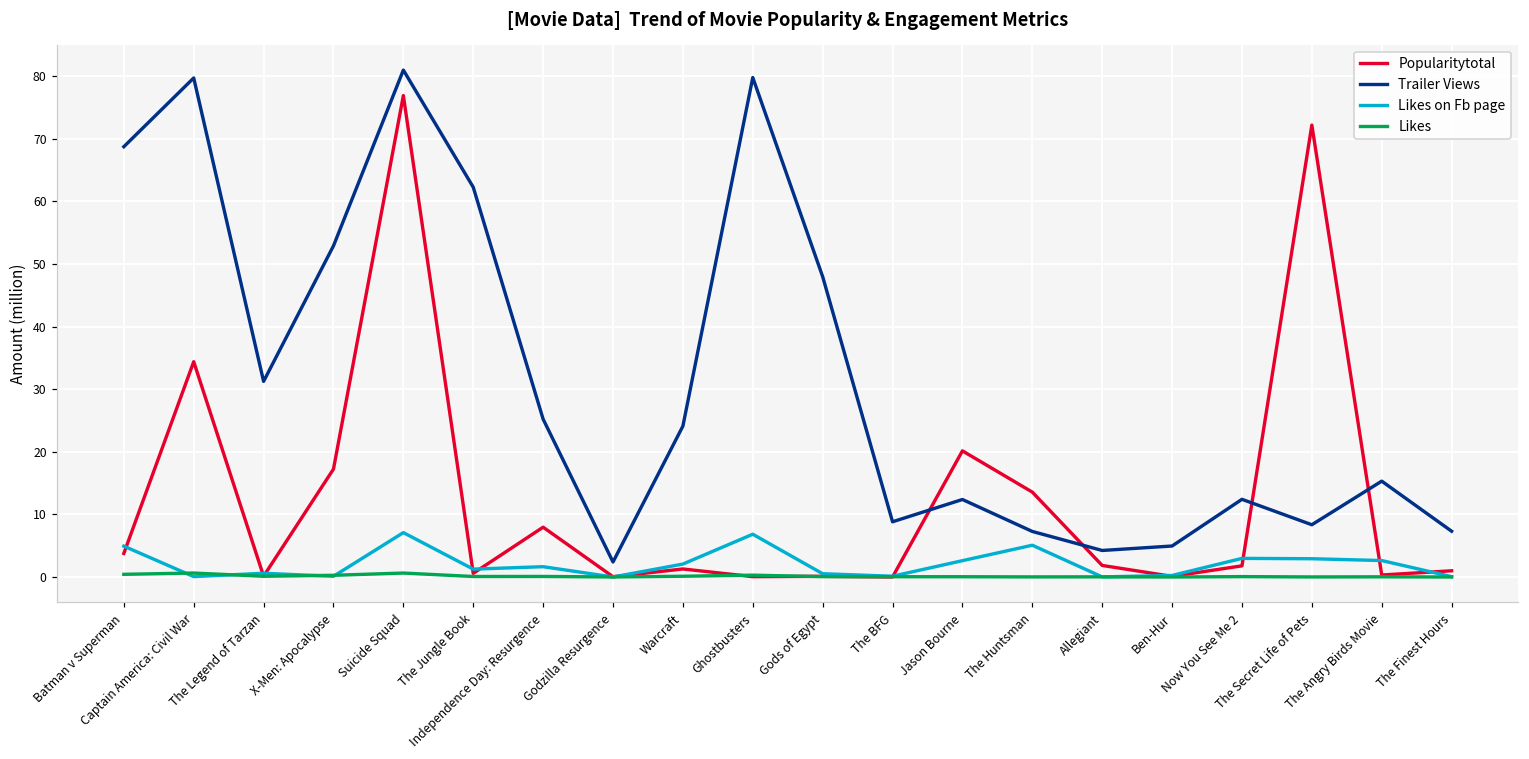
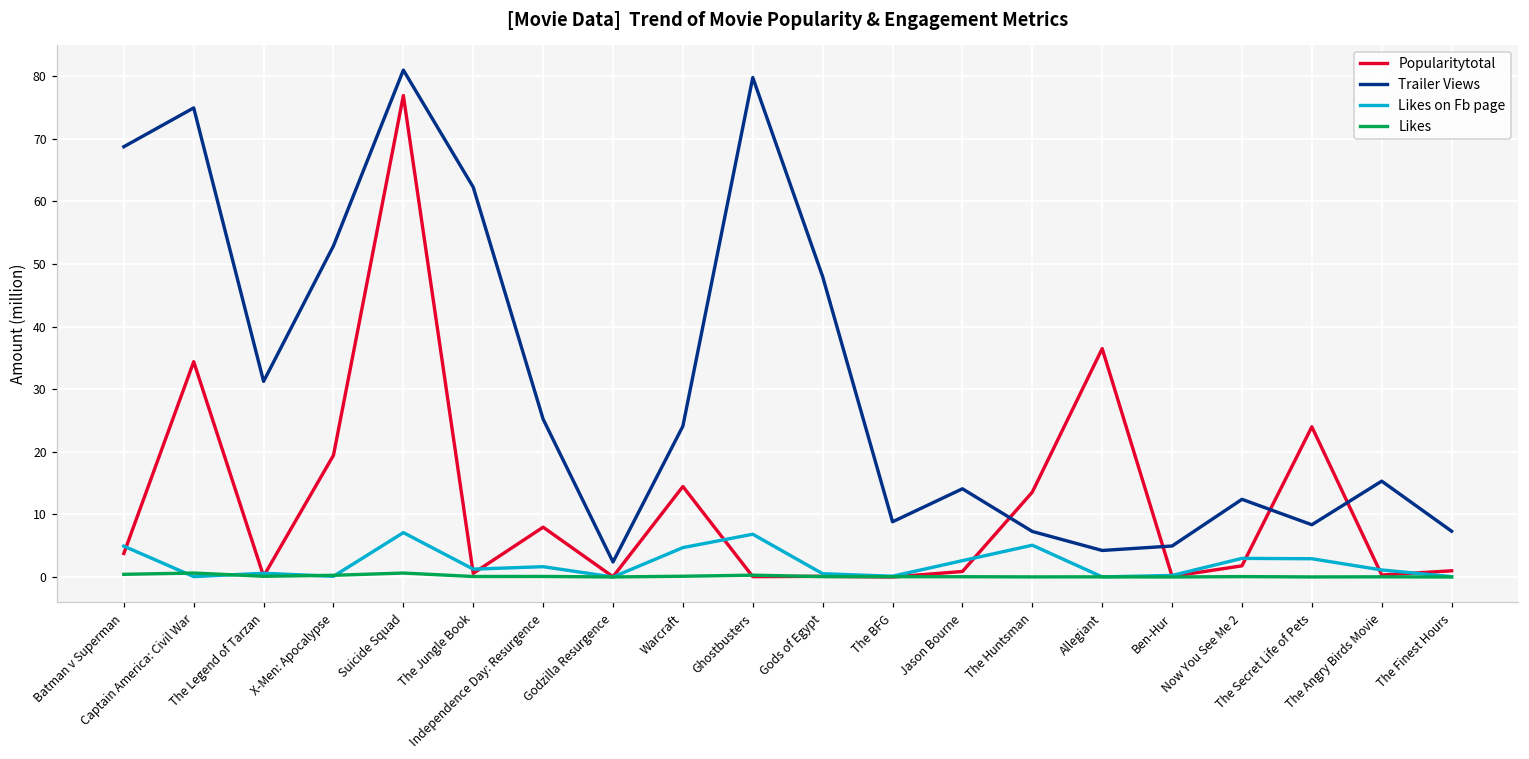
Trailer Views, Captain America: Civil War: 80 -> 75
Popularitytotal, X-Men: Apocalypse: 17 -> 19
Popularitytotal, Warcraft: 1 -> 14
Likes on Fb page, Warcraft: 2 -> 5
Popularitytotal, Jason Bourne: 20 -> 1
Trailer Views, Jason Bourne: 12 -> 14
Popularitytotal, Allegiant: 2 -> 36
Popularitytotal, The Secret Life of Pets: 72 -> 24
Likes on Fb page, The Angry Birds Movie: 3 -> 1
